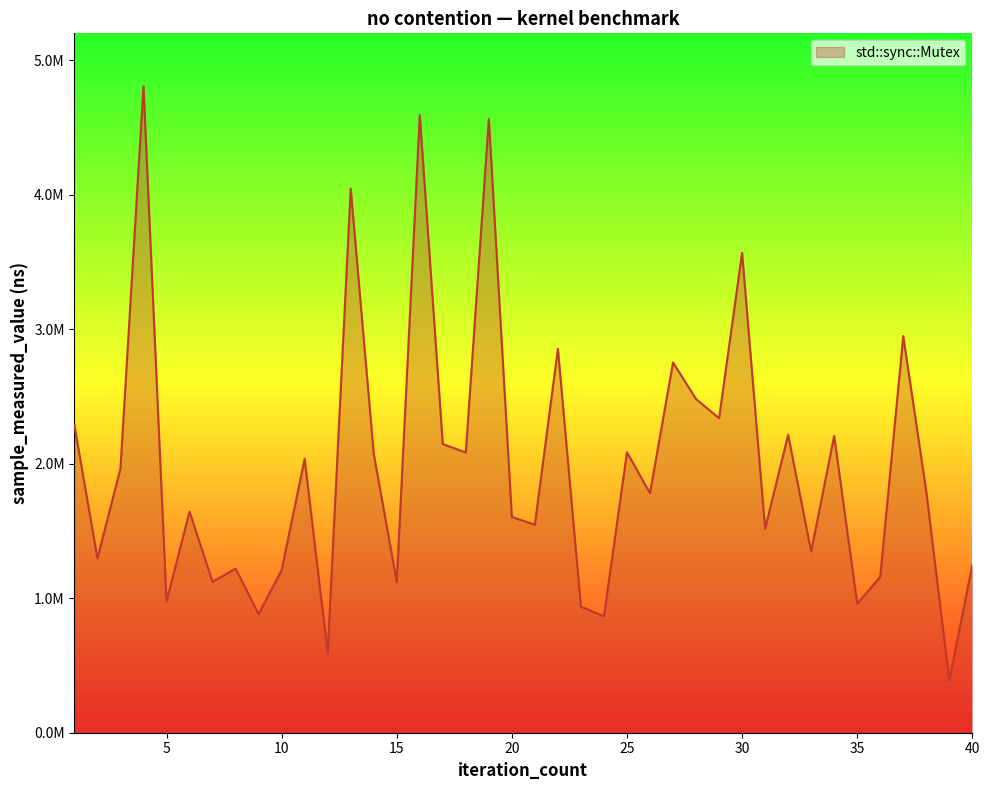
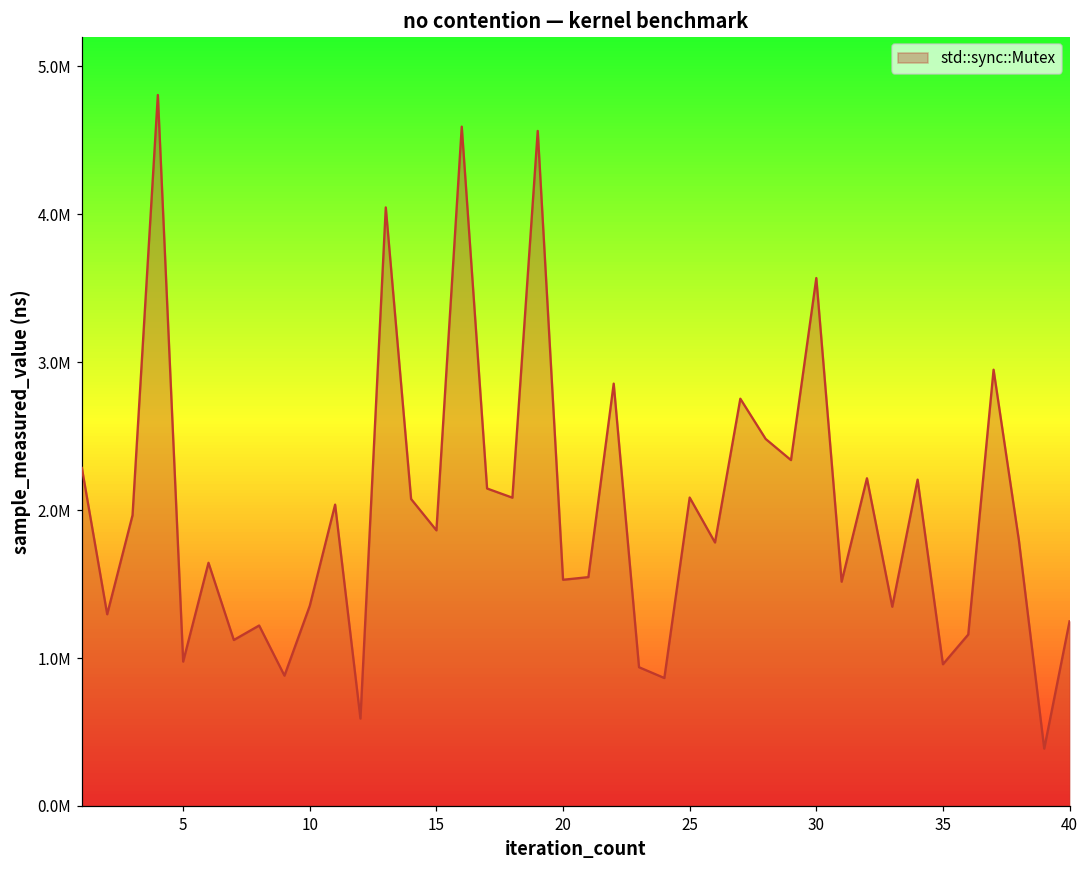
10: 1210000 -> 1350000
15: 1120000 -> 1860000
20: 1600000 -> 1530000
